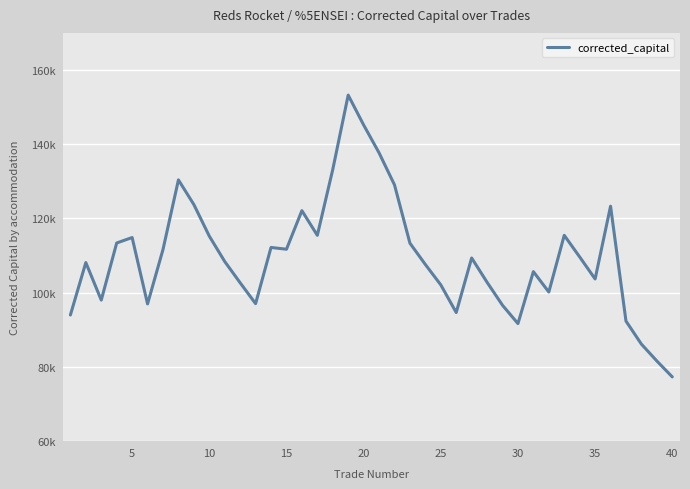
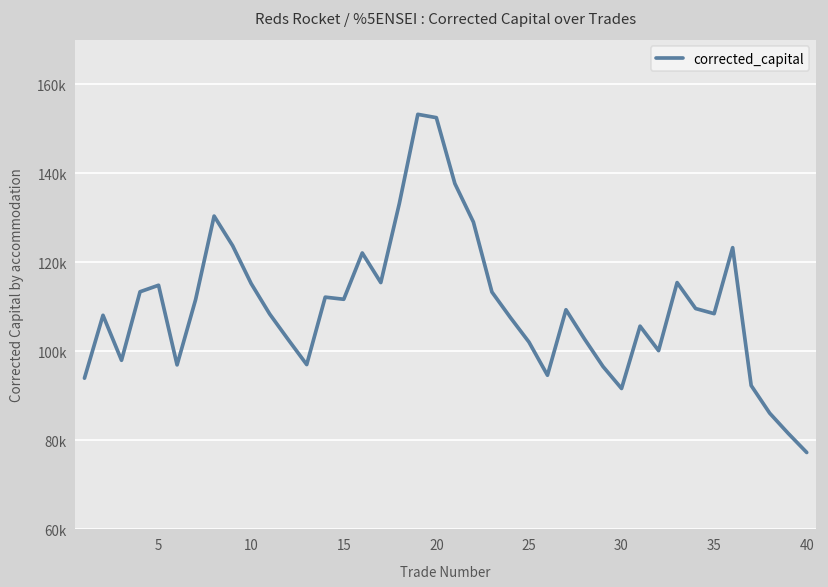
20: 145000 -> 152000
35: 104000 -> 108000
